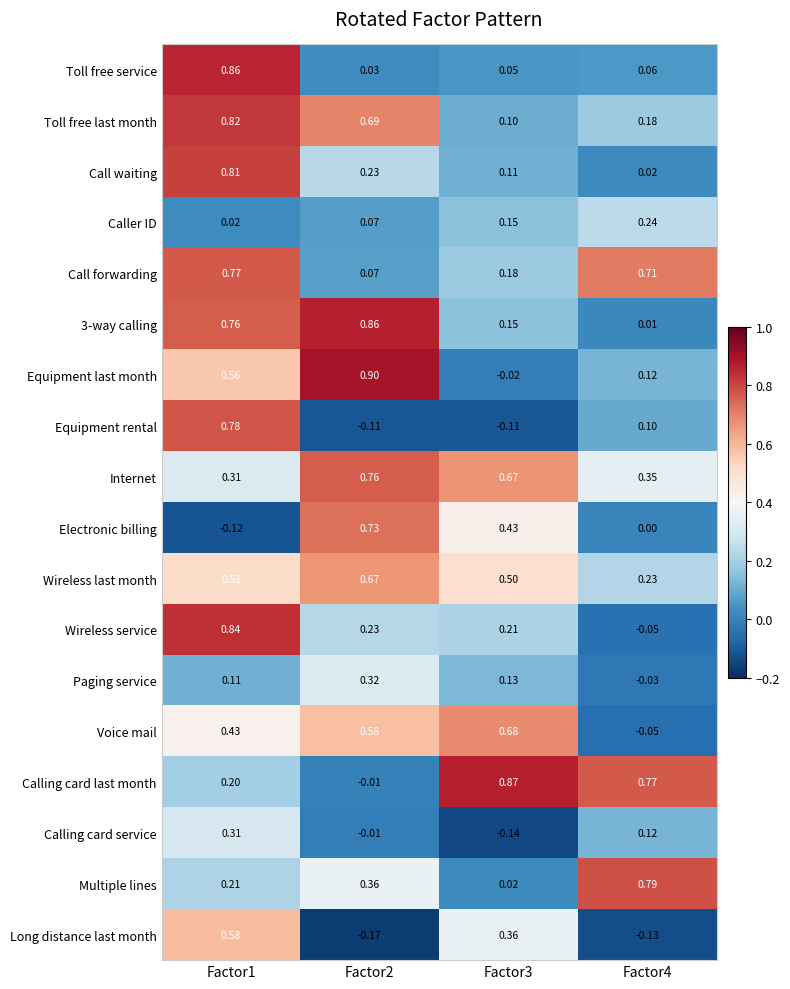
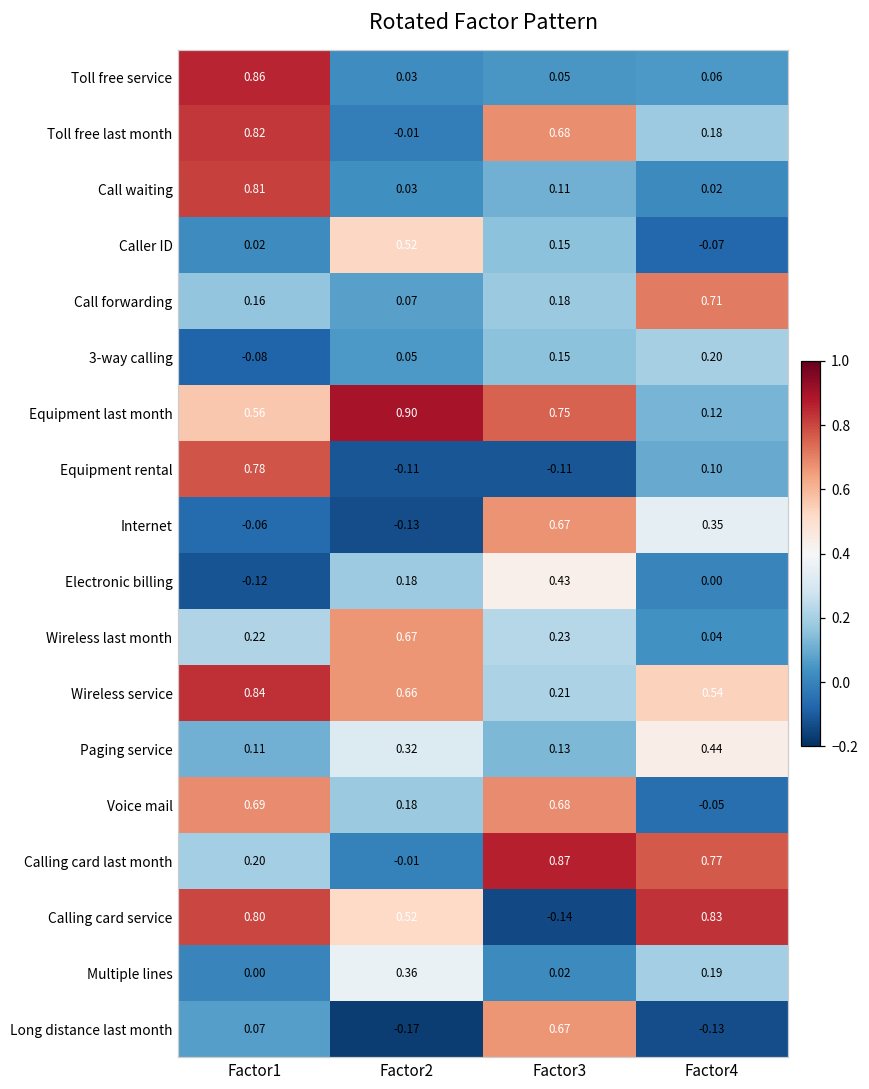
Toll free last month, Factor2: 0.69 -> -0.01
Toll free last month, Factor3: 0.10 -> 0.68
Call waiting, Factor2: 0.23 -> 0.03
Caller ID, Factor2: 0.07 -> 0.52
Caller ID, Factor4: 0.24 -> -0.07
Call forwarding, Factor1: 0.77 -> 0.16
3-way calling, Factor1: 0.76 -> -0.08
3-way calling, Factor2: 0.86 -> 0.05
3-way calling, Factor4: 0.01 -> 0.20
Equipment last month, Factor3: -0.02 -> 0.75
Internet, Factor1: 0.31 -> -0.06
Internet, Factor2: 0.76 -> -0.13
Electronic billing, Factor2: 0.73 -> 0.18
Wireless last month, Factor1: 0.51 -> 0.22
Wireless last month, Factor3: 0.50 -> 0.23
Wireless last month, Factor4: 0.23 -> 0.04
Wireless service, Factor2: 0.23 -> 0.66
Wireless service, Factor4: -0.05 -> 0.54
Paging service, Factor4: -0.03 -> 0.44
Voice mail, Factor1: 0.43 -> 0.69
Voice mail, Factor2: 0.58 -> 0.18
Calling card service, Factor1: 0.31 -> 0.80
Calling card service, Factor2: -0.01 -> 0.52
Calling card service, Factor4: 0.12 -> 0.83
Multiple lines, Factor1: 0.21 -> 0.00
Multiple lines, Factor4: 0.79 -> 0.19
Long distance last month, Factor1: 0.58 -> 0.07
Long distance last month, Factor3: 0.36 -> 0.67
